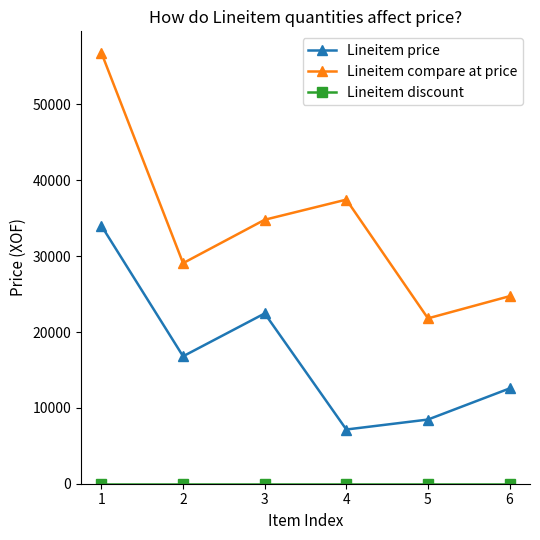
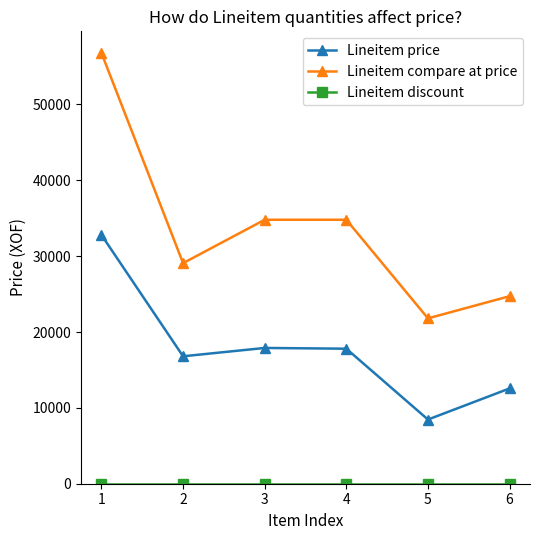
Lineitem price, 1: 34000 -> 33000
Lineitem price, 3: 22000 -> 18000
Lineitem price, 4: 7000 -> 18000
Lineitem compare at price, 4: 37000 -> 35000
